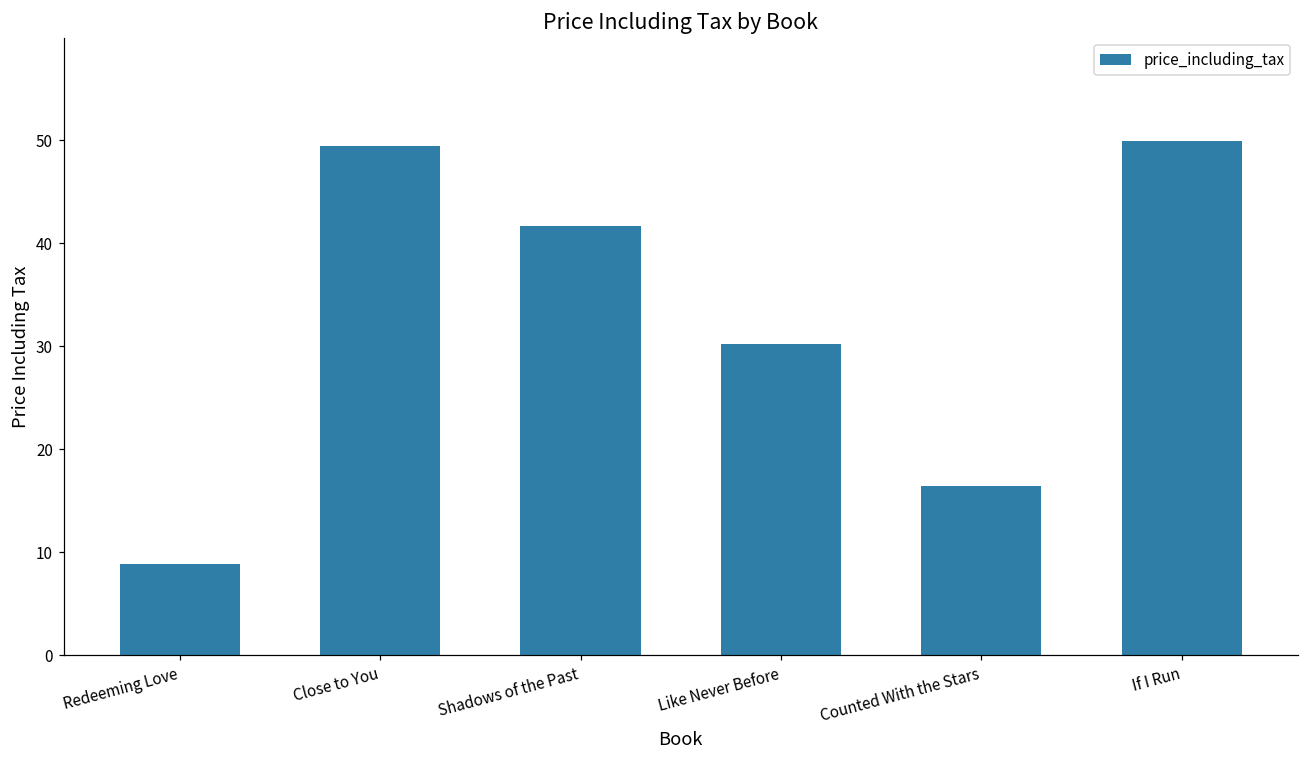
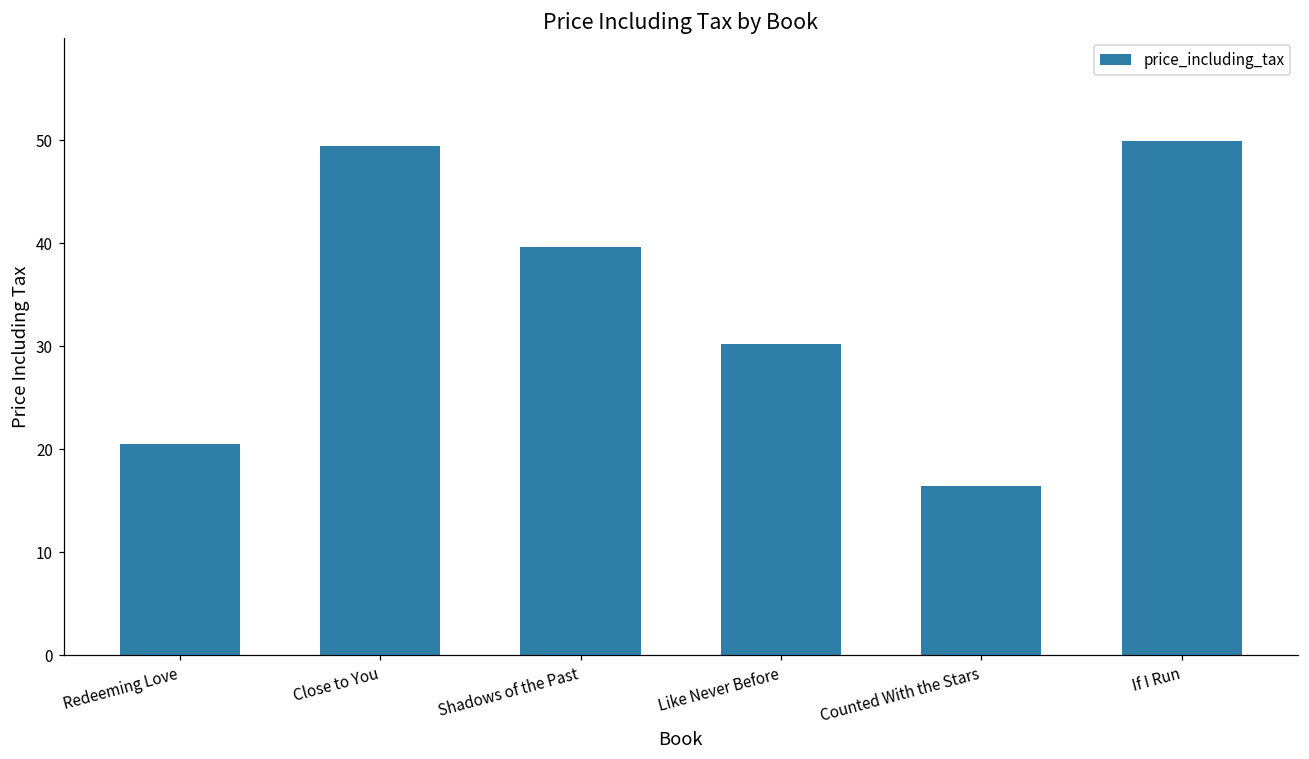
Redeeming Love: 9 -> 20
Shadows of the Past: 42 -> 40
